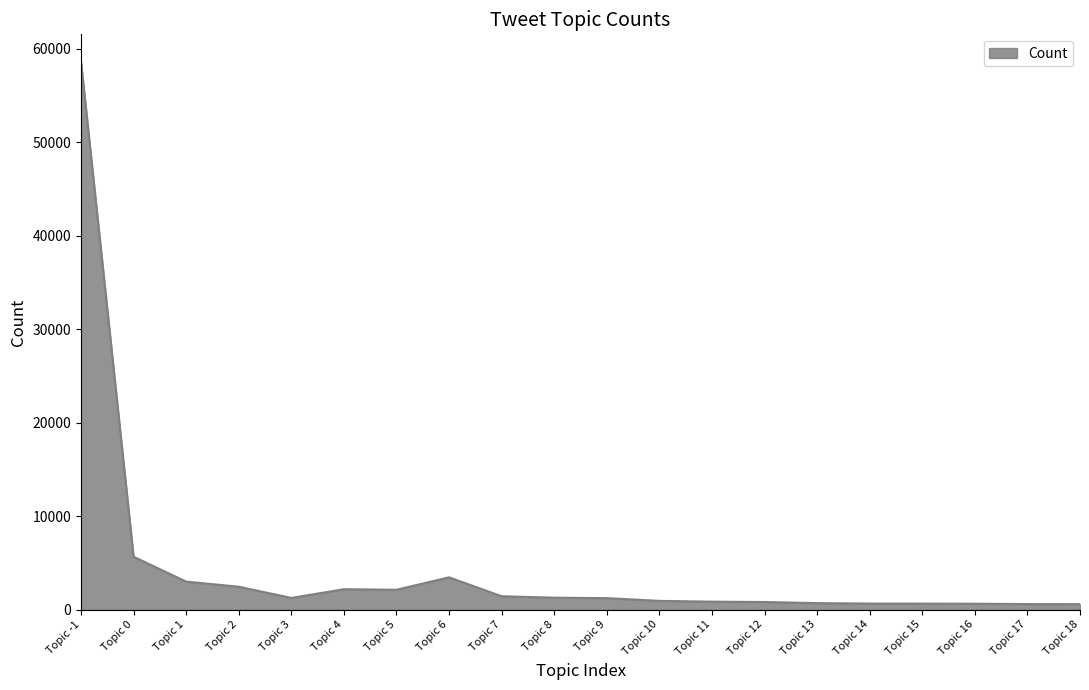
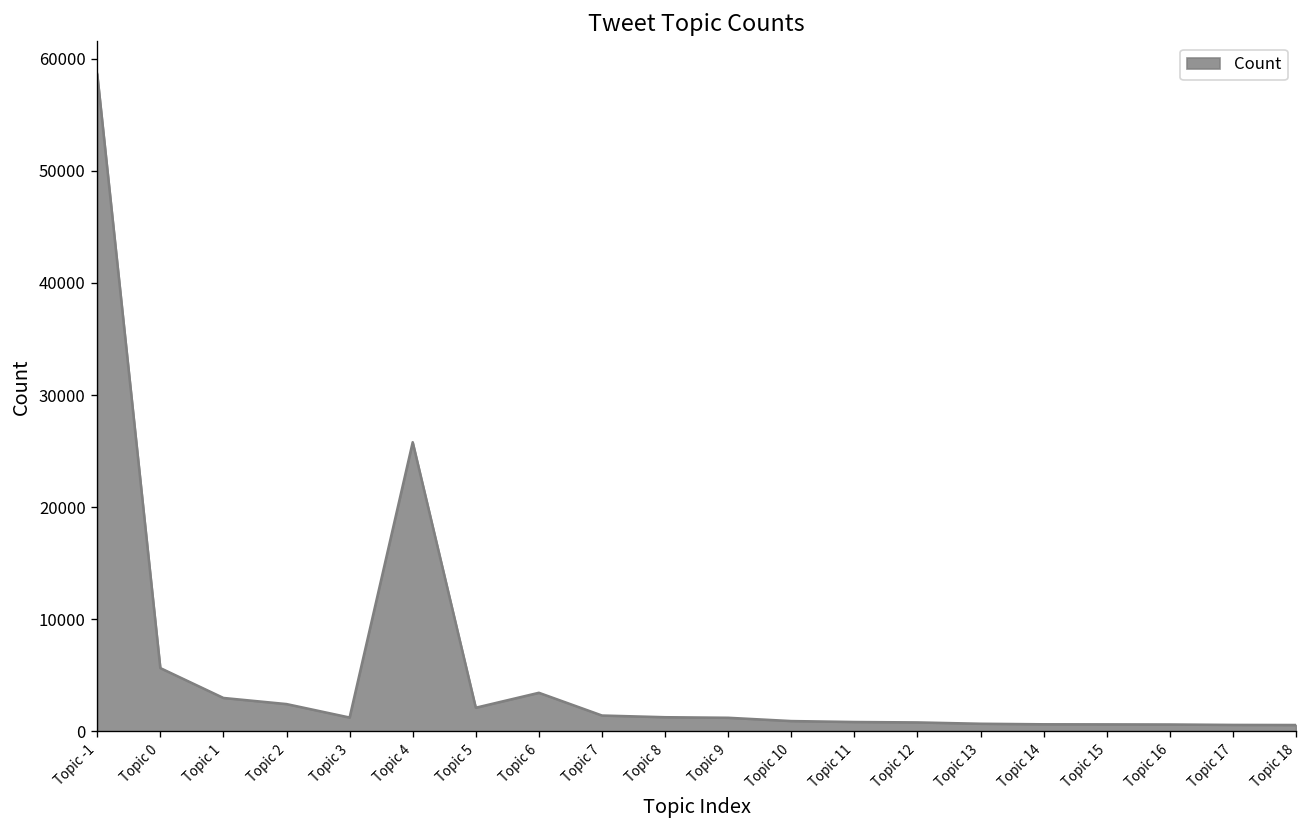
Topic 4: 2000 -> 26000
